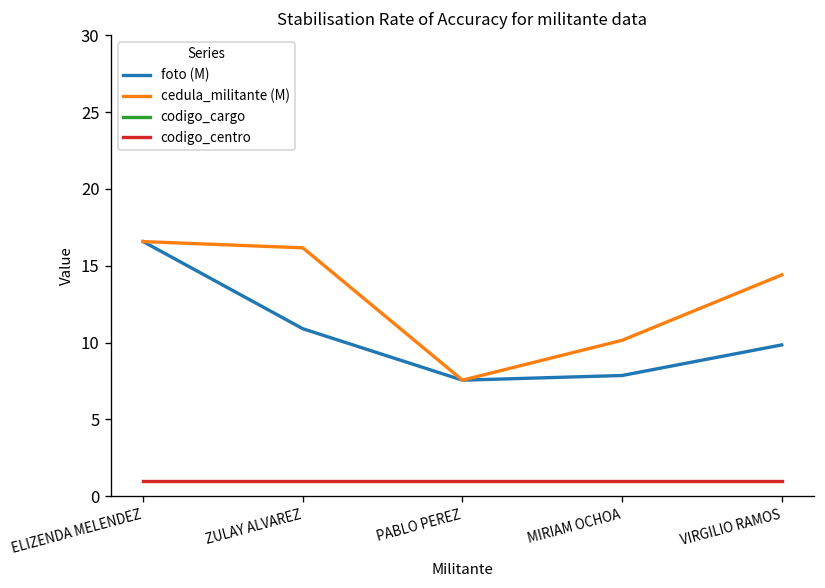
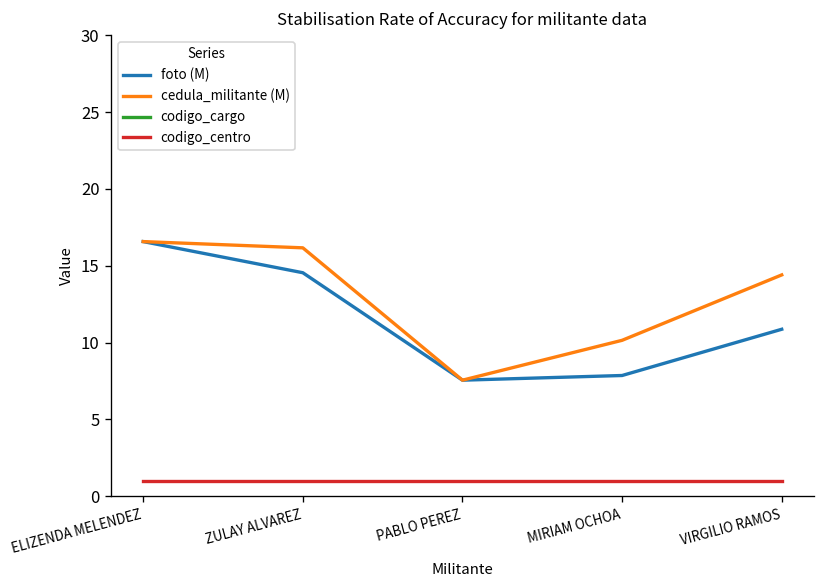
foto (M), ZULAY ALVAREZ: 10.9 -> 14.5
foto (M), VIRGILIO RAMOS: 9.8 -> 10.9
